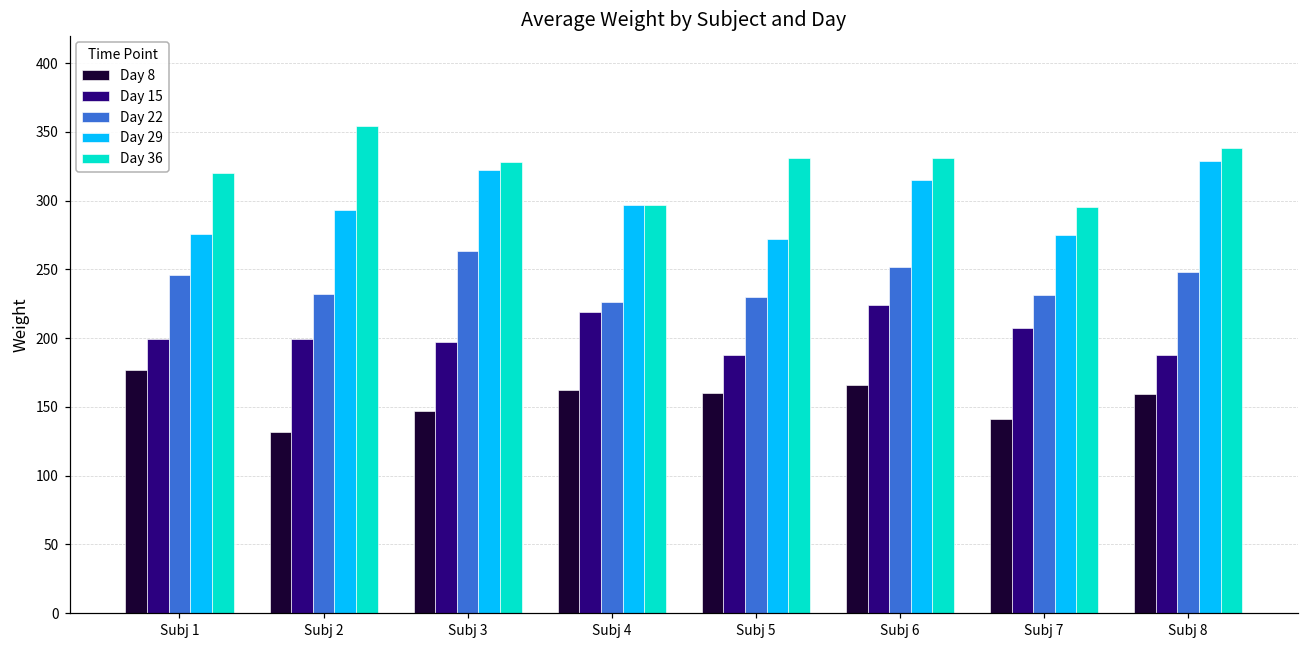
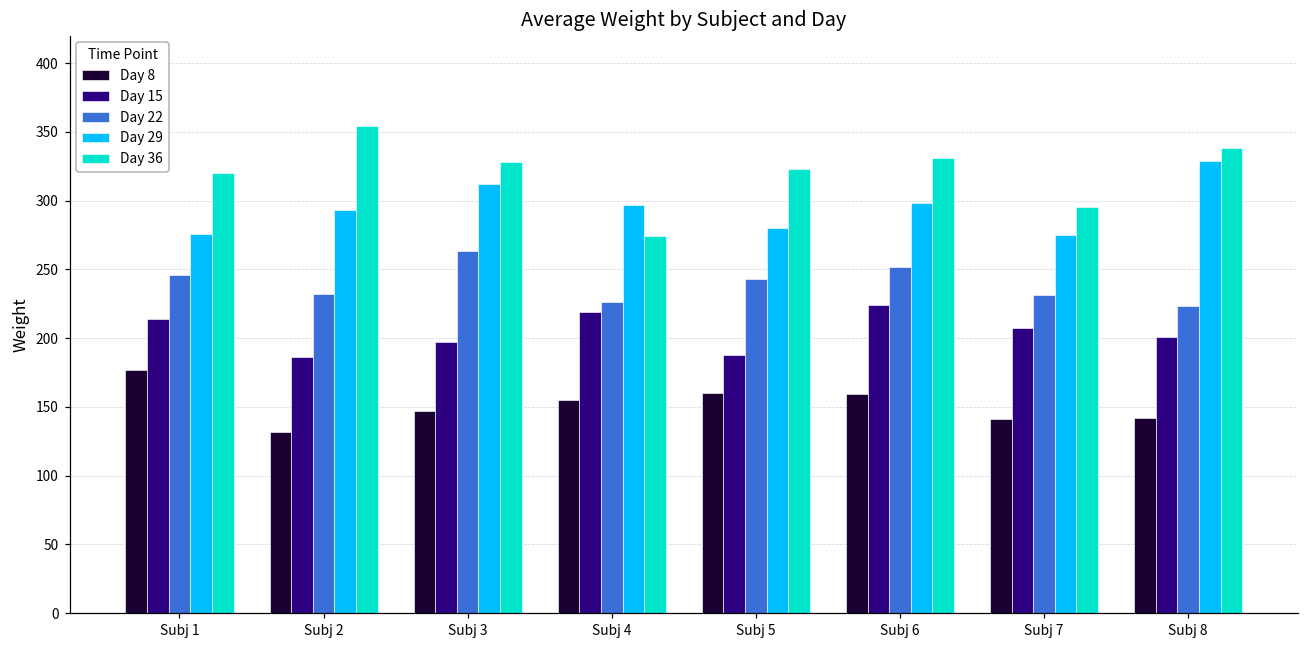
Day 15, Subj 1: 199 -> 214
Day 15, Subj 2: 199 -> 186
Day 29, Subj 3: 322 -> 312
Day 8, Subj 4: 162 -> 155
Day 36, Subj 4: 297 -> 274
Day 22, Subj 5: 230 -> 243
Day 29, Subj 5: 272 -> 280
Day 36, Subj 5: 331 -> 323
Day 8, Subj 6: 166 -> 159
Day 29, Subj 6: 315 -> 298
Day 8, Subj 8: 159 -> 142
Day 15, Subj 8: 188 -> 201
Day 22, Subj 8: 248 -> 223
